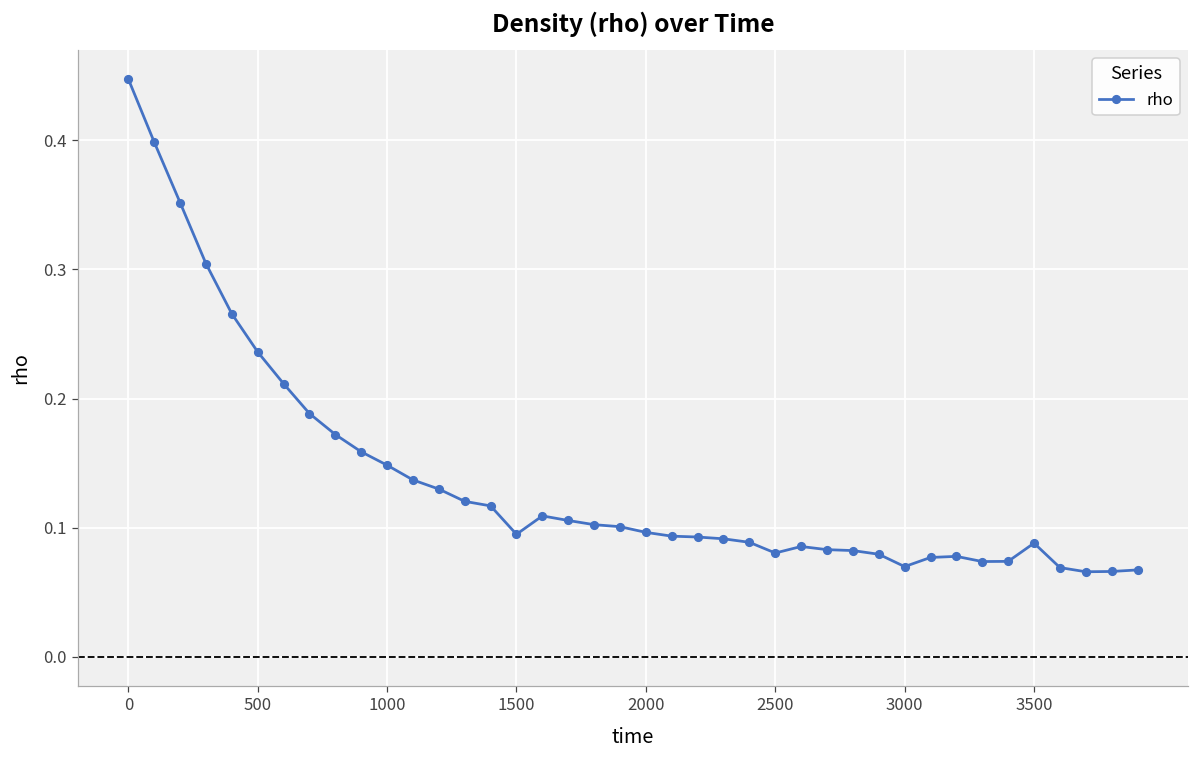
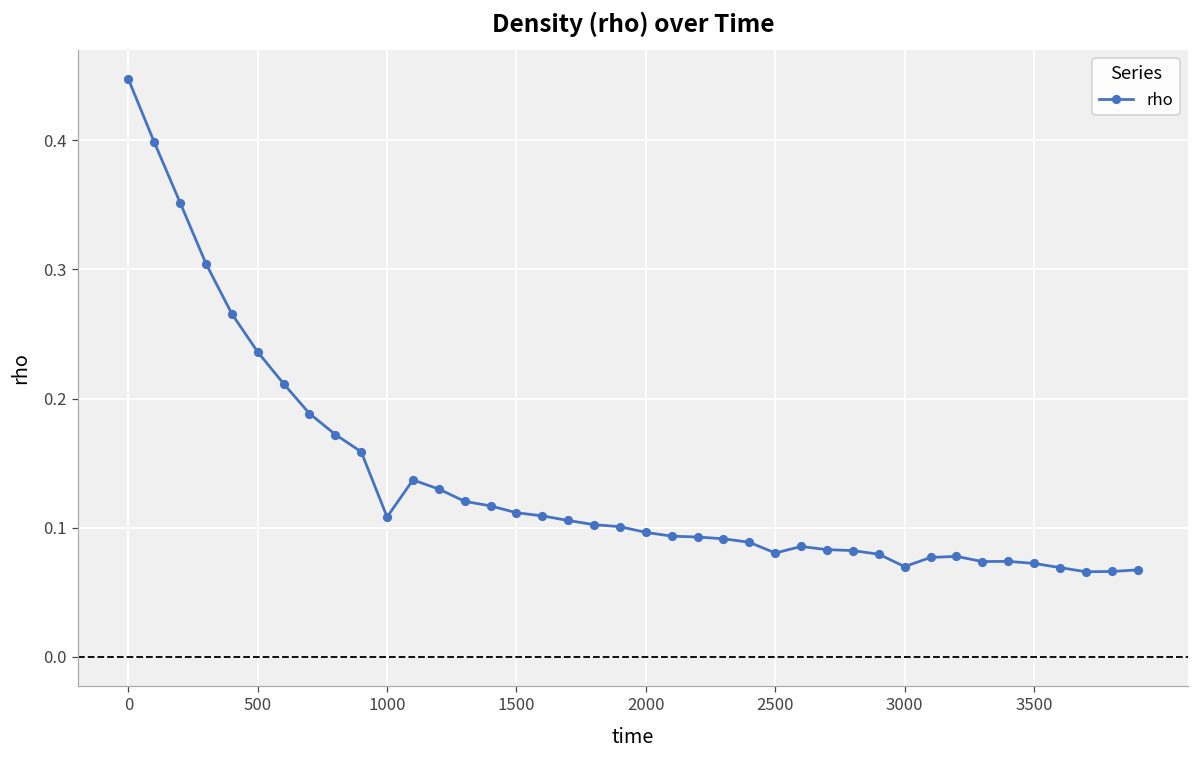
1000: 0.148 -> 0.108
1500: 0.095 -> 0.112
3500: 0.088 -> 0.072
